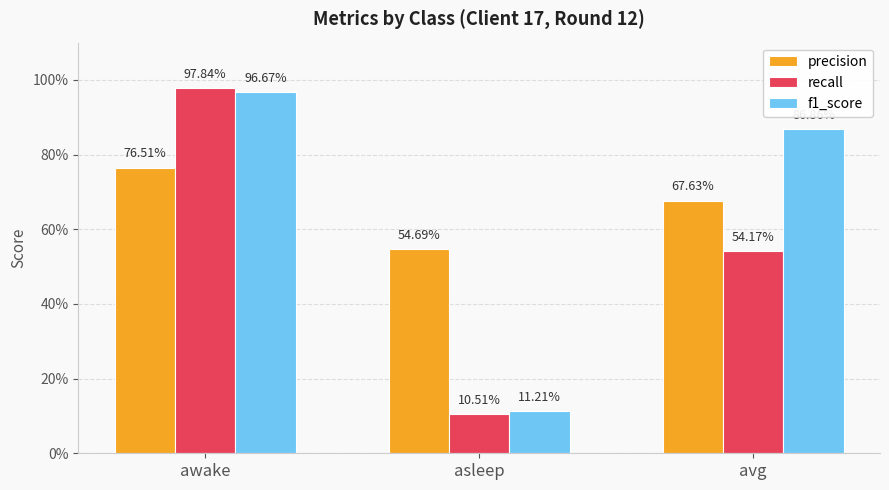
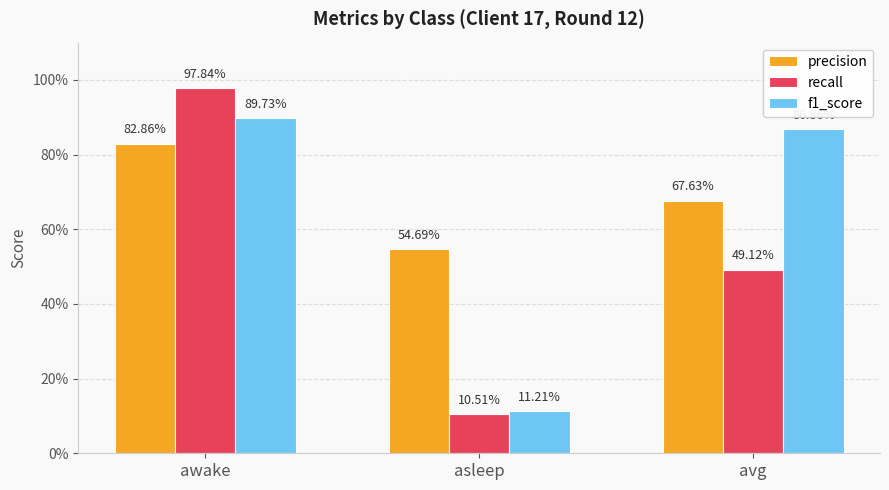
precision, awake: 76.51% -> 82.86%
f1_score, awake: 96.67% -> 89.73%
recall, avg: 54.17% -> 49.12%
